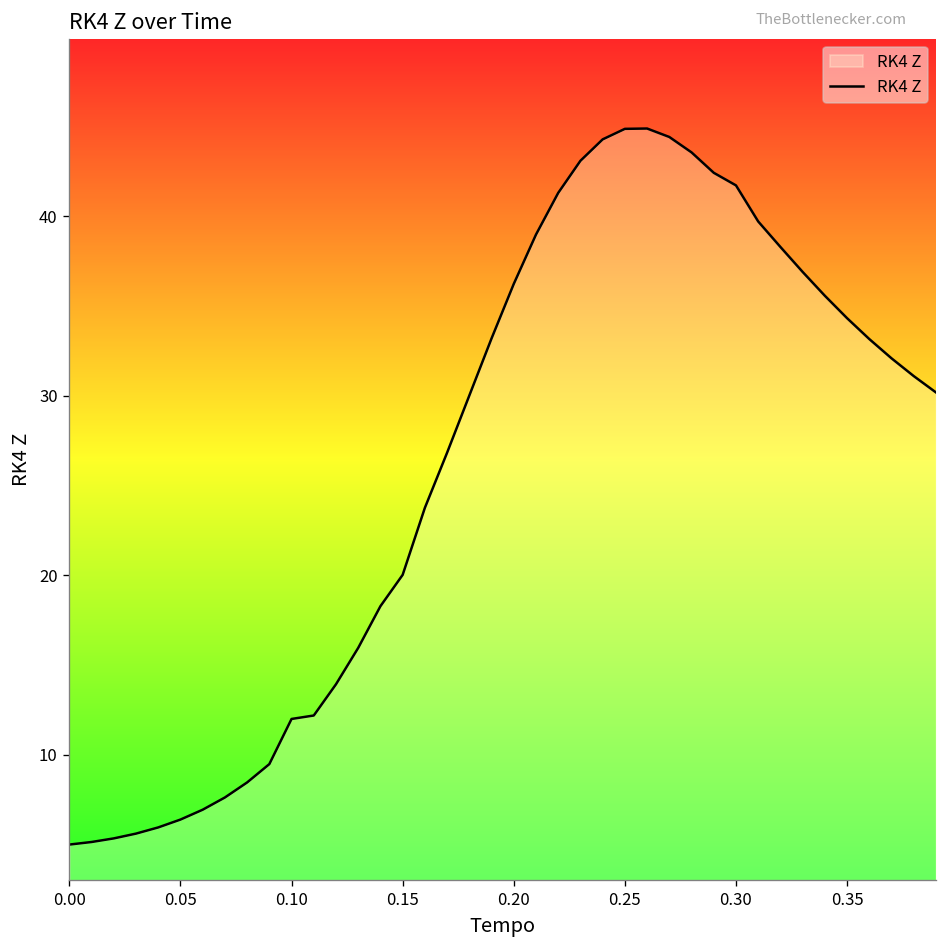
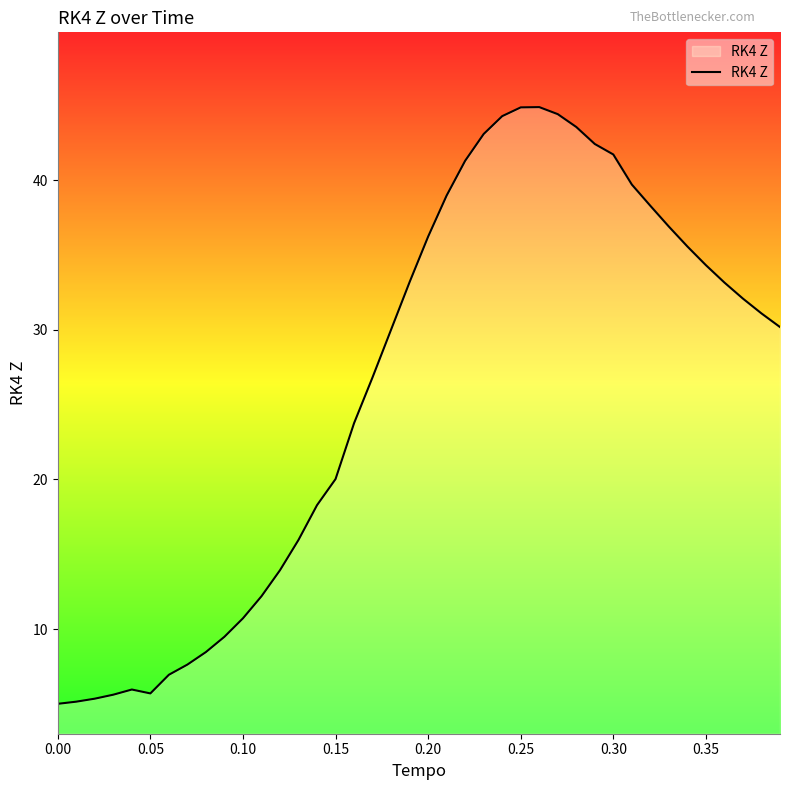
0.05: 6.4 -> 5.7
0.10: 12.0 -> 10.7
